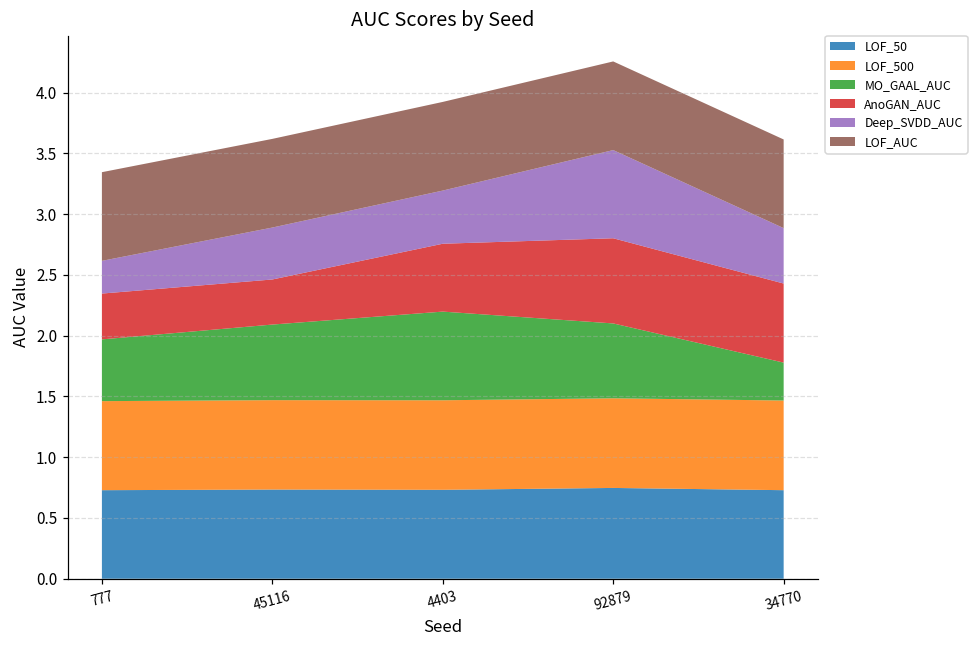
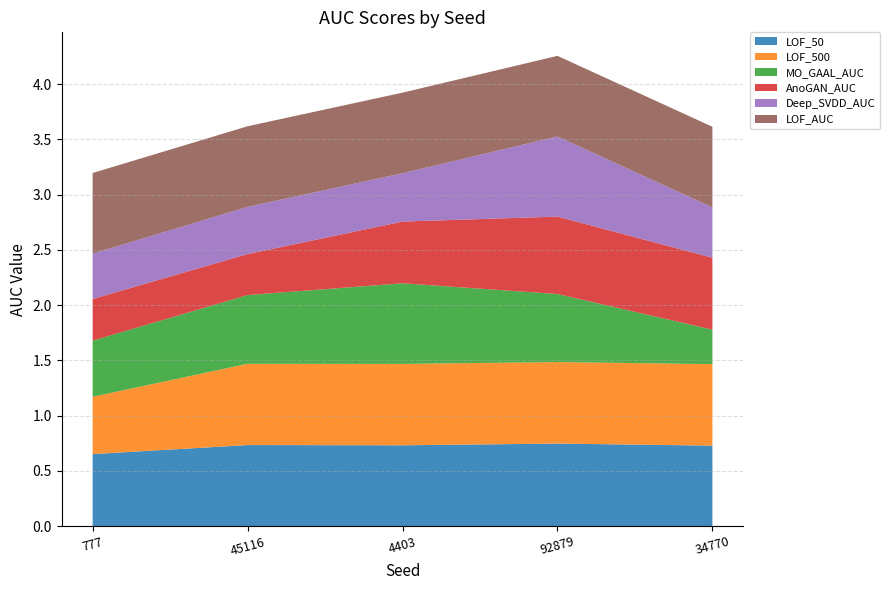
LOF_50, 777: 0.73 -> 0.65
LOF_500, 777: 0.73 -> 0.52
Deep_SVDD_AUC, 777: 0.27 -> 0.41
